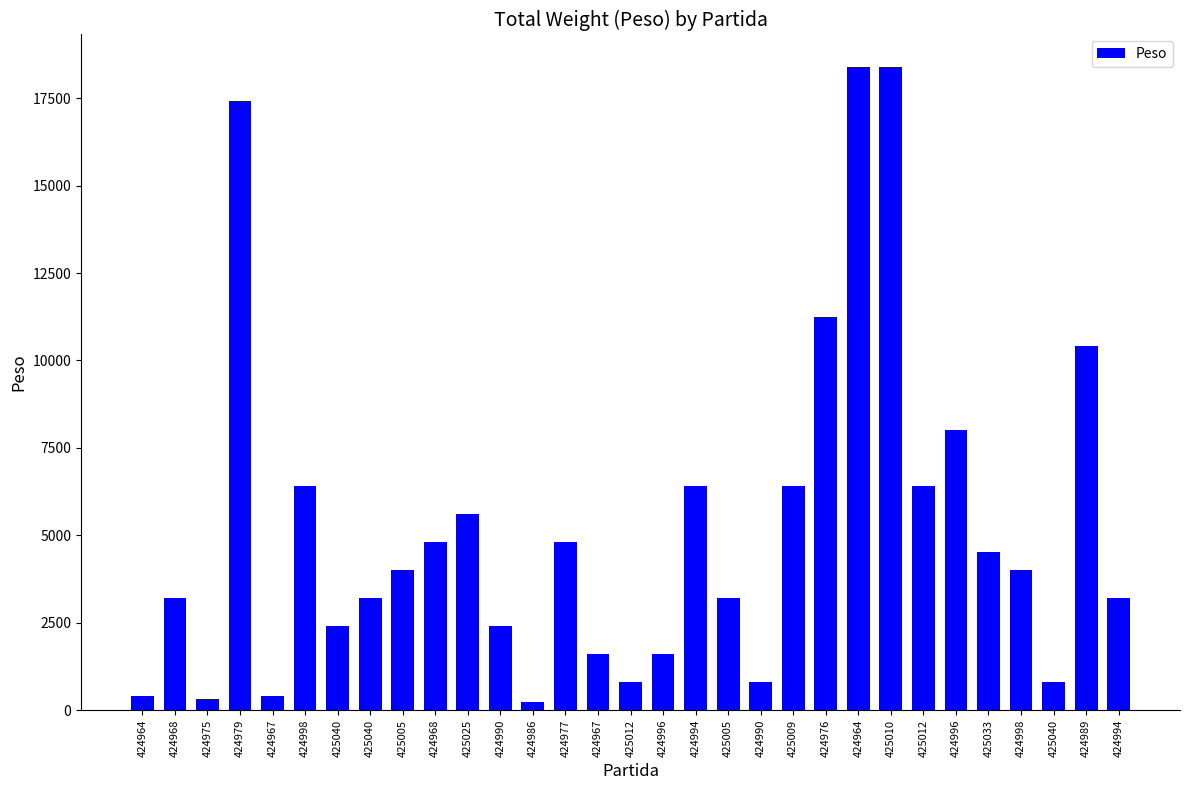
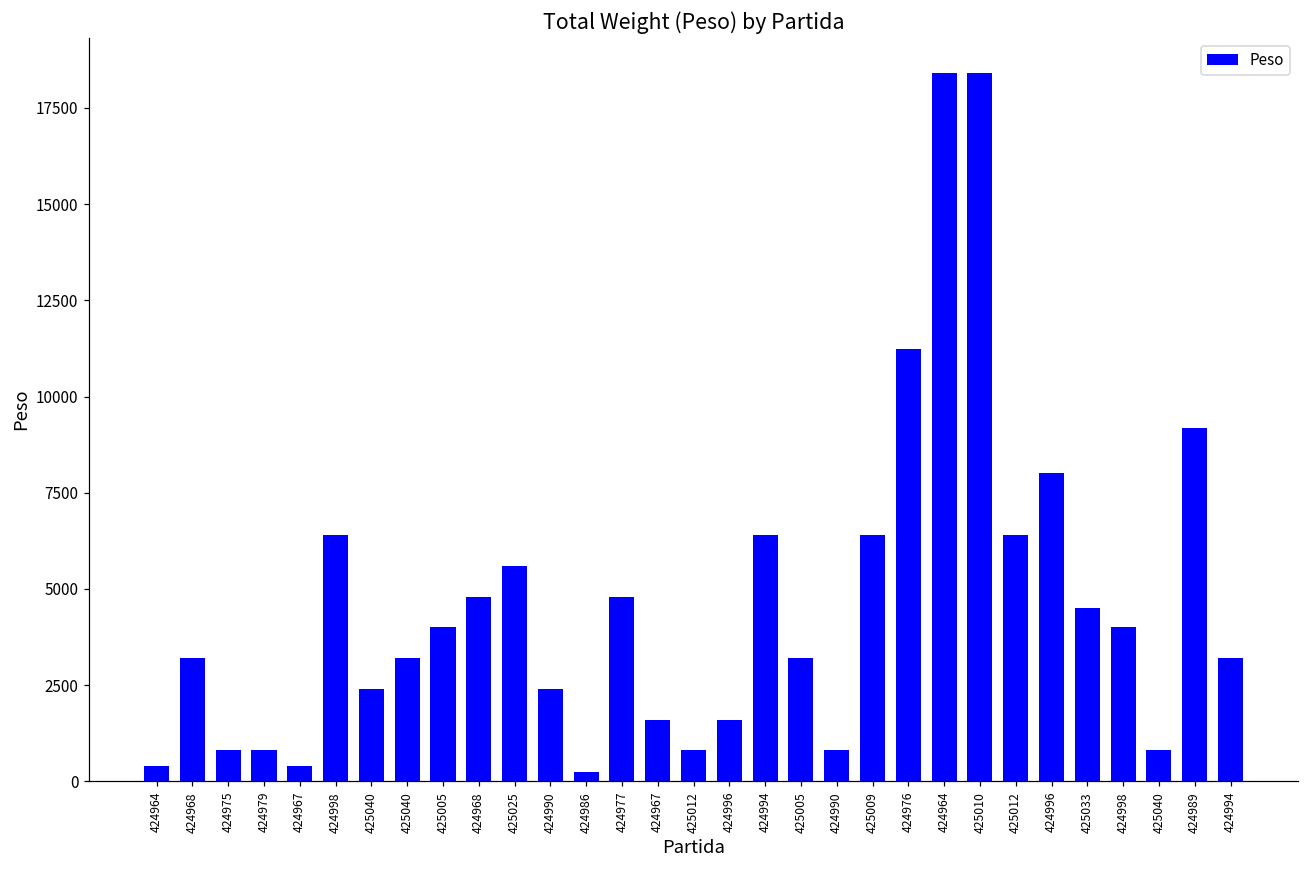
424975: 300 -> 800
424979: 17400 -> 800
424989: 10400 -> 9200
